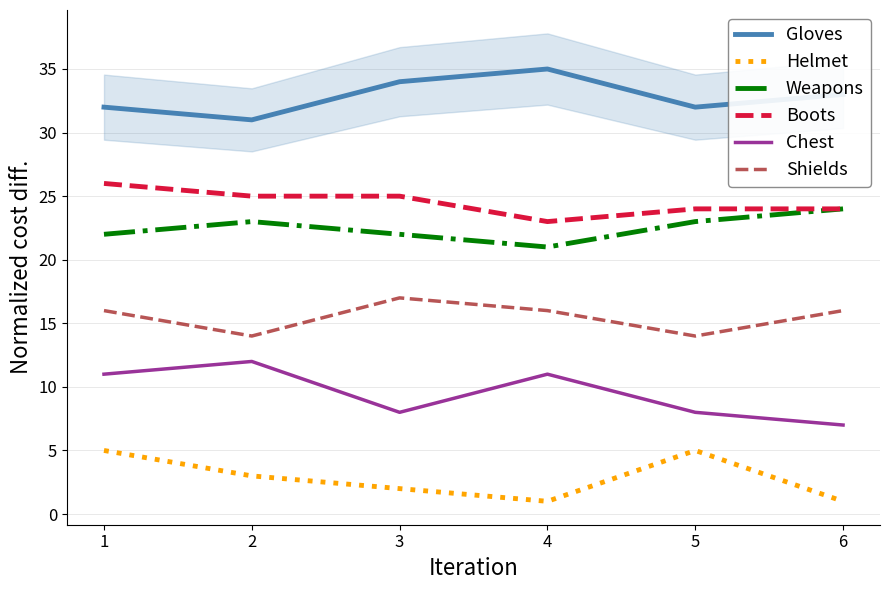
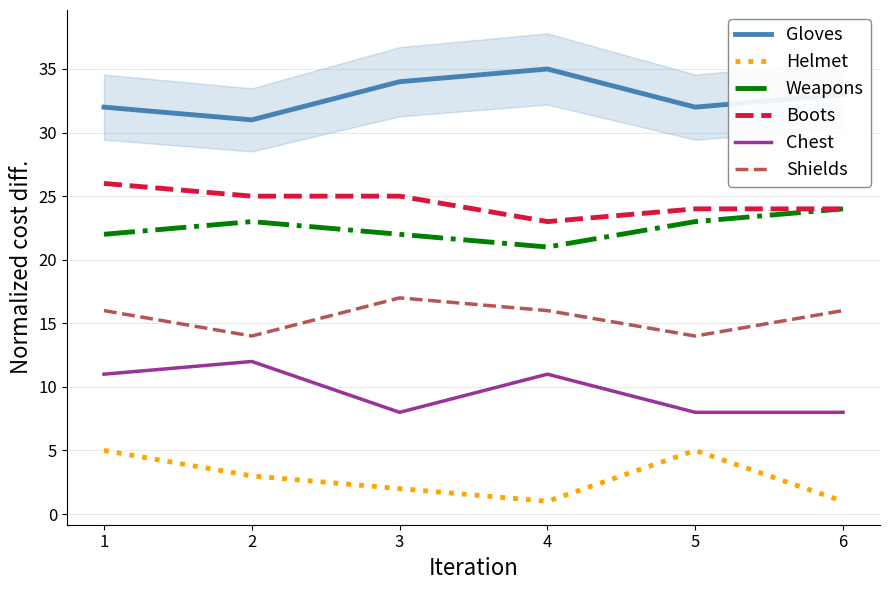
Chest, 6: 7 -> 8
